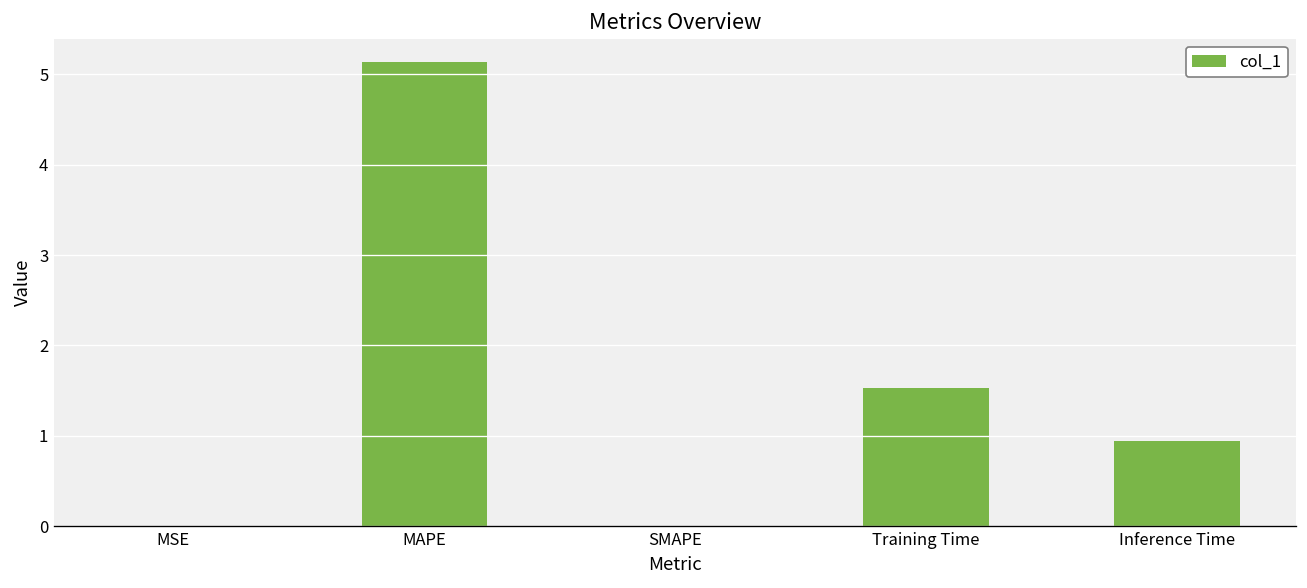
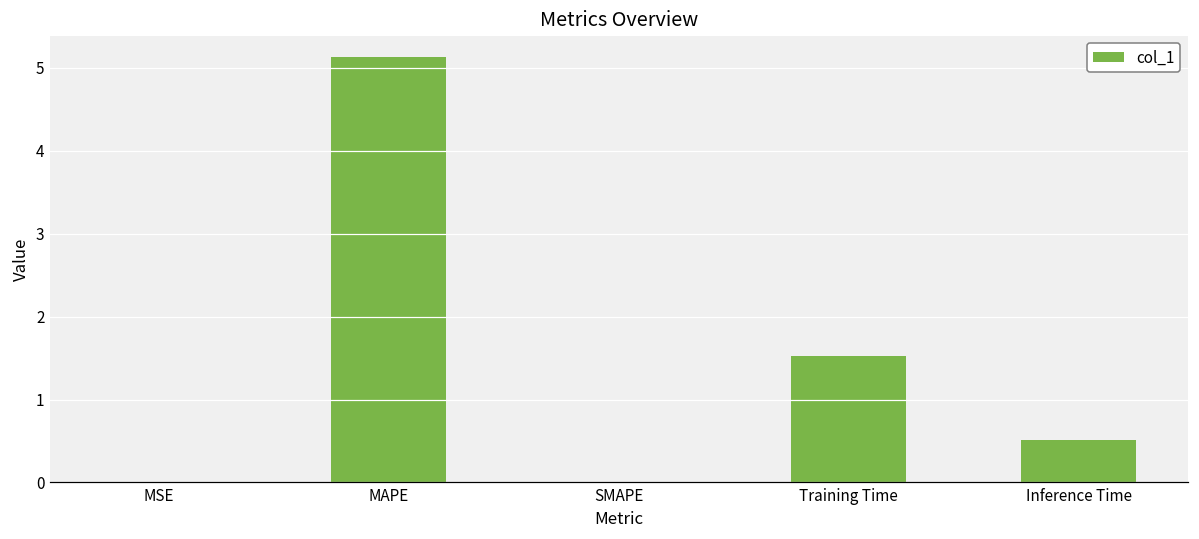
Inference Time: 0.9 -> 0.5
